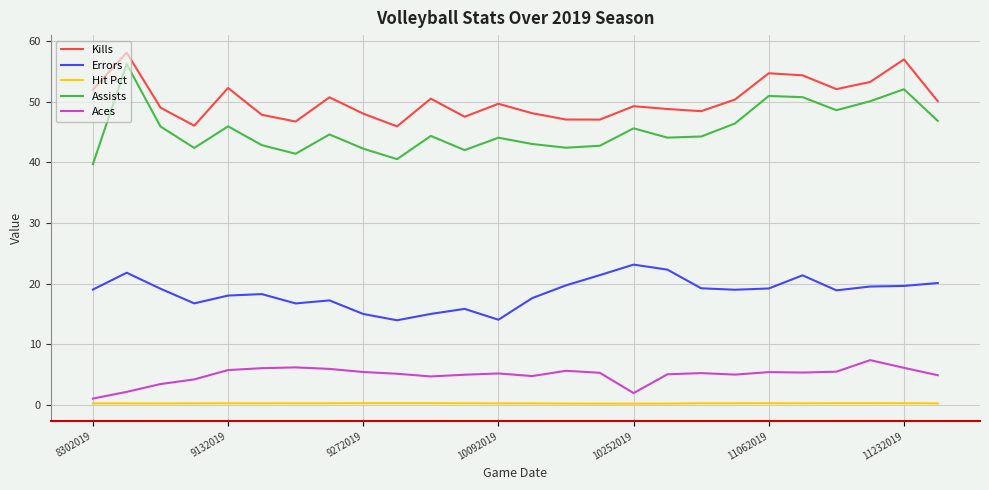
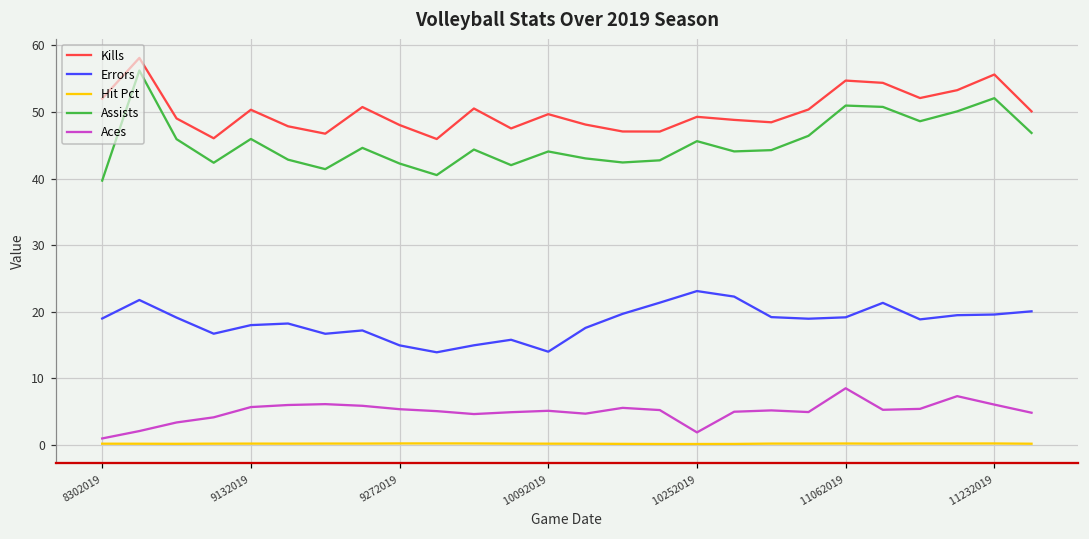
Kills, 9132019: 52 -> 50
Aces, 11062019: 5 -> 9
Kills, 11232019: 57 -> 56
